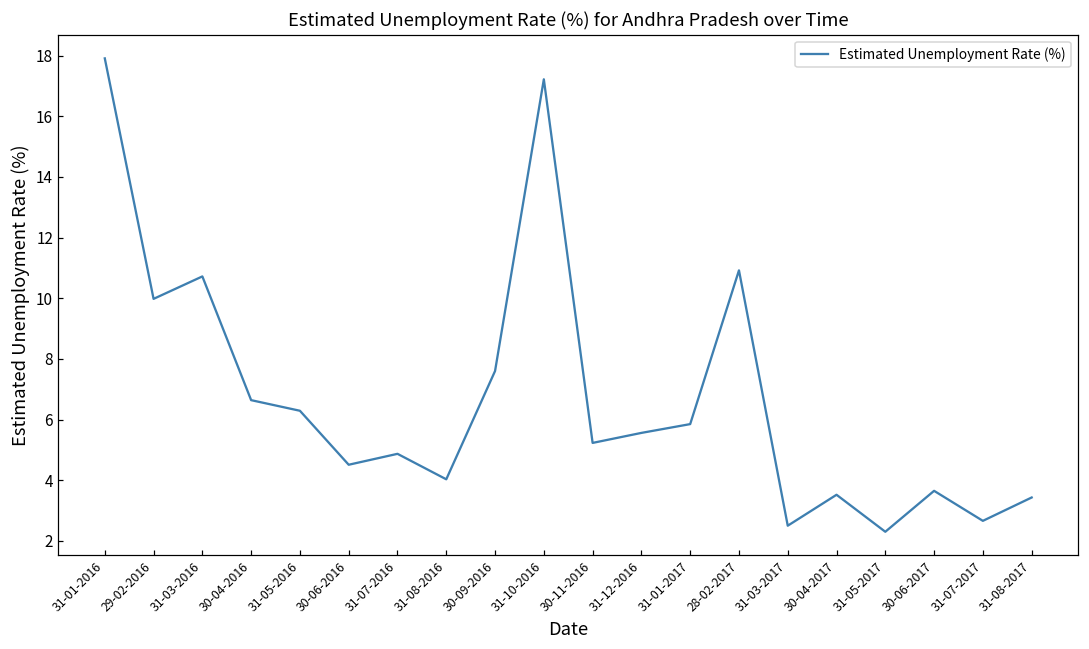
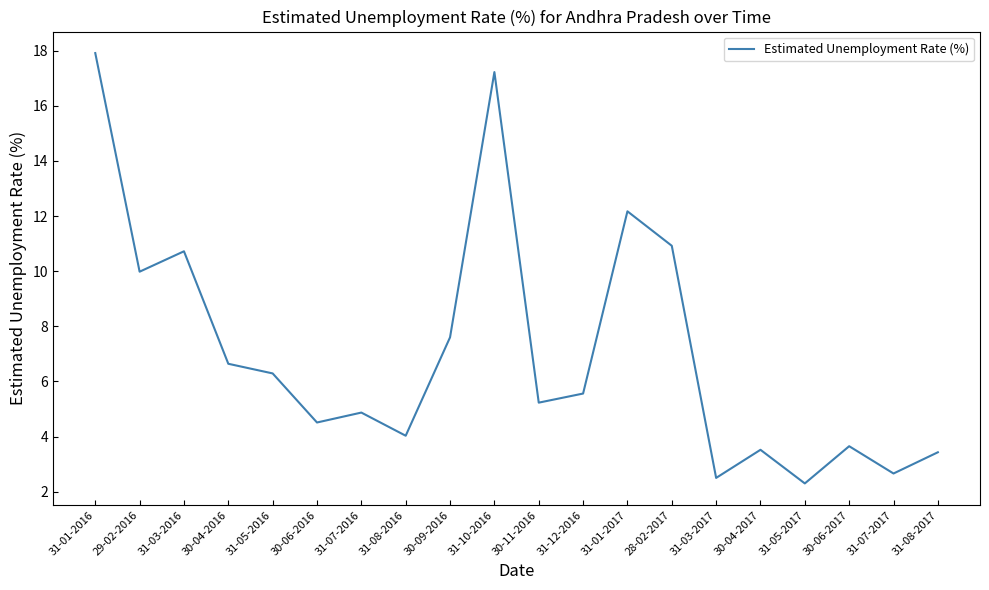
31-01-2017: 5.9 -> 12.2
